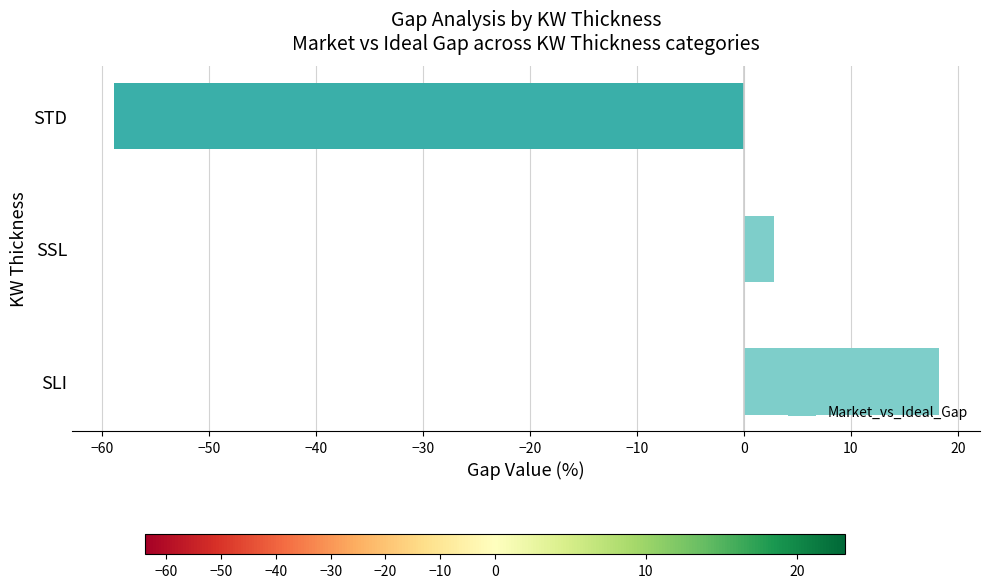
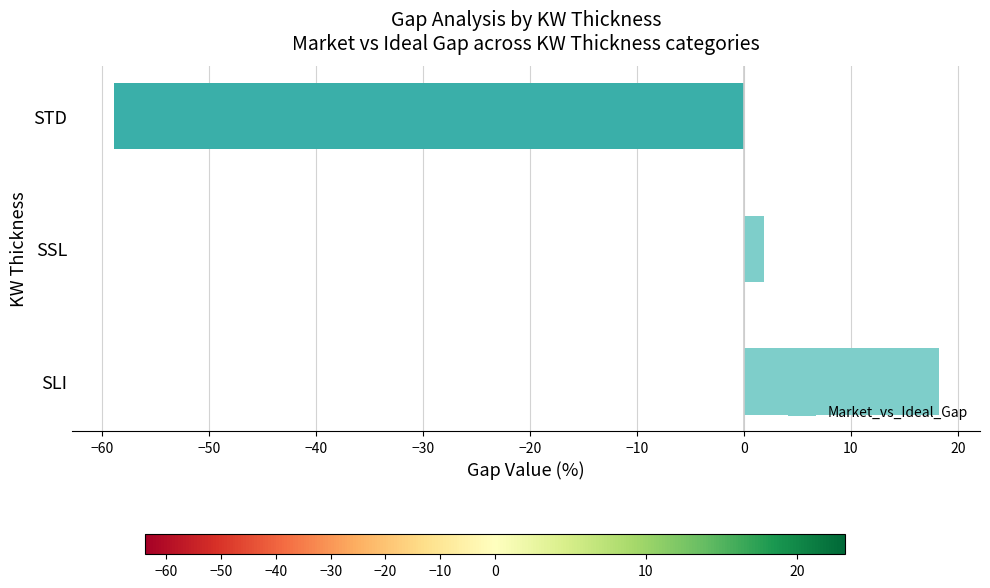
SSL: 2.8 -> 1.9
